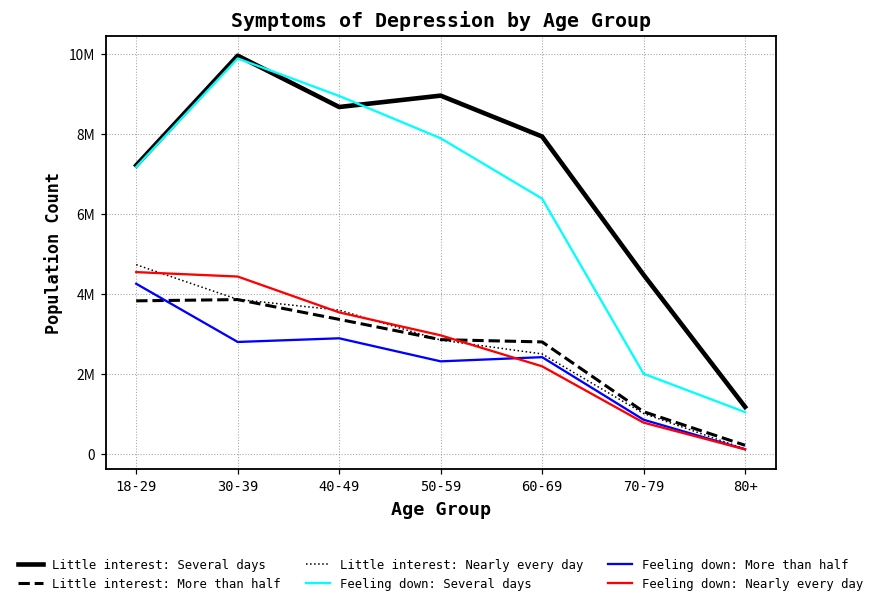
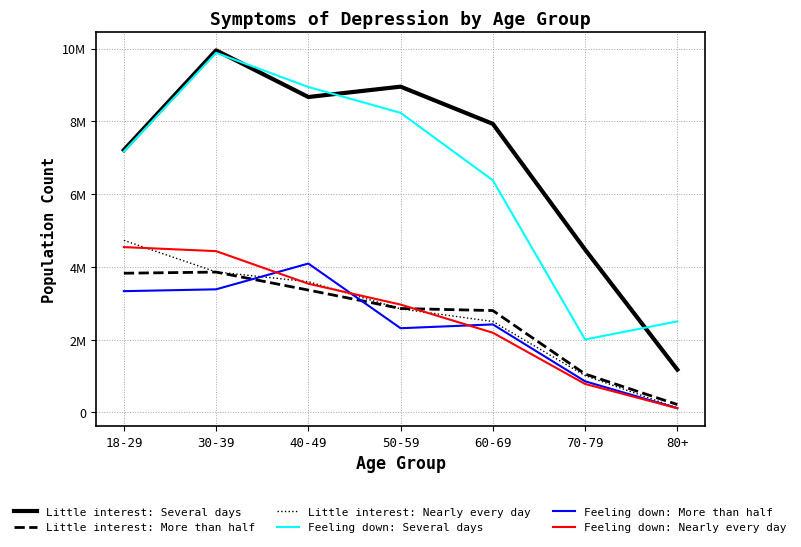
Feeling down: More than half, 18-29: 4300000 -> 3300000
Feeling down: More than half, 30-39: 2800000 -> 3400000
Feeling down: More than half, 40-49: 2900000 -> 4100000
Feeling down: Several days, 50-59: 7900000 -> 8200000
Feeling down: Several days, 80+: 1000000 -> 2500000
